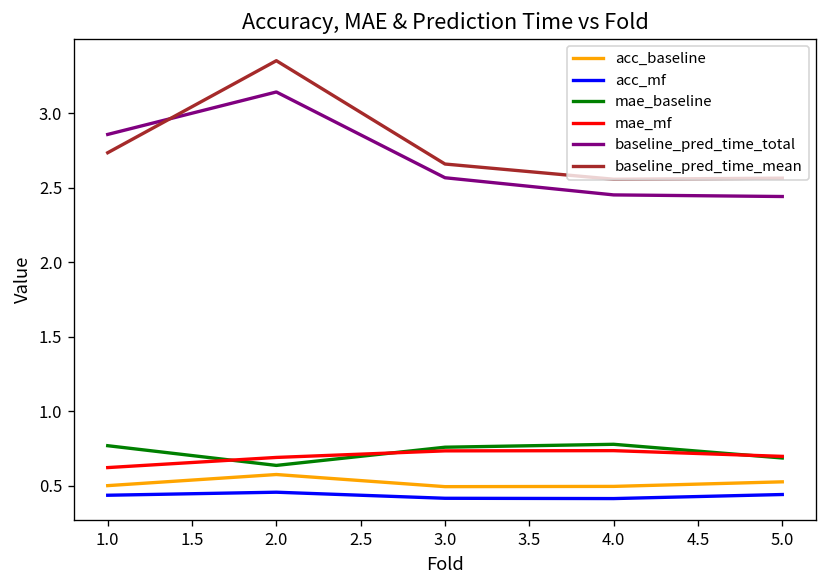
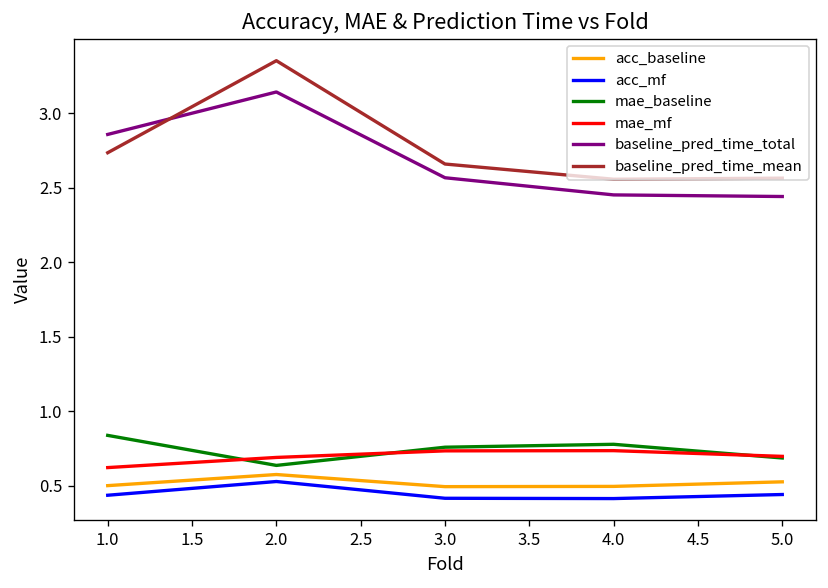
mae_baseline, 1.0: 0.77 -> 0.84
acc_mf, 2.0: 0.46 -> 0.53
